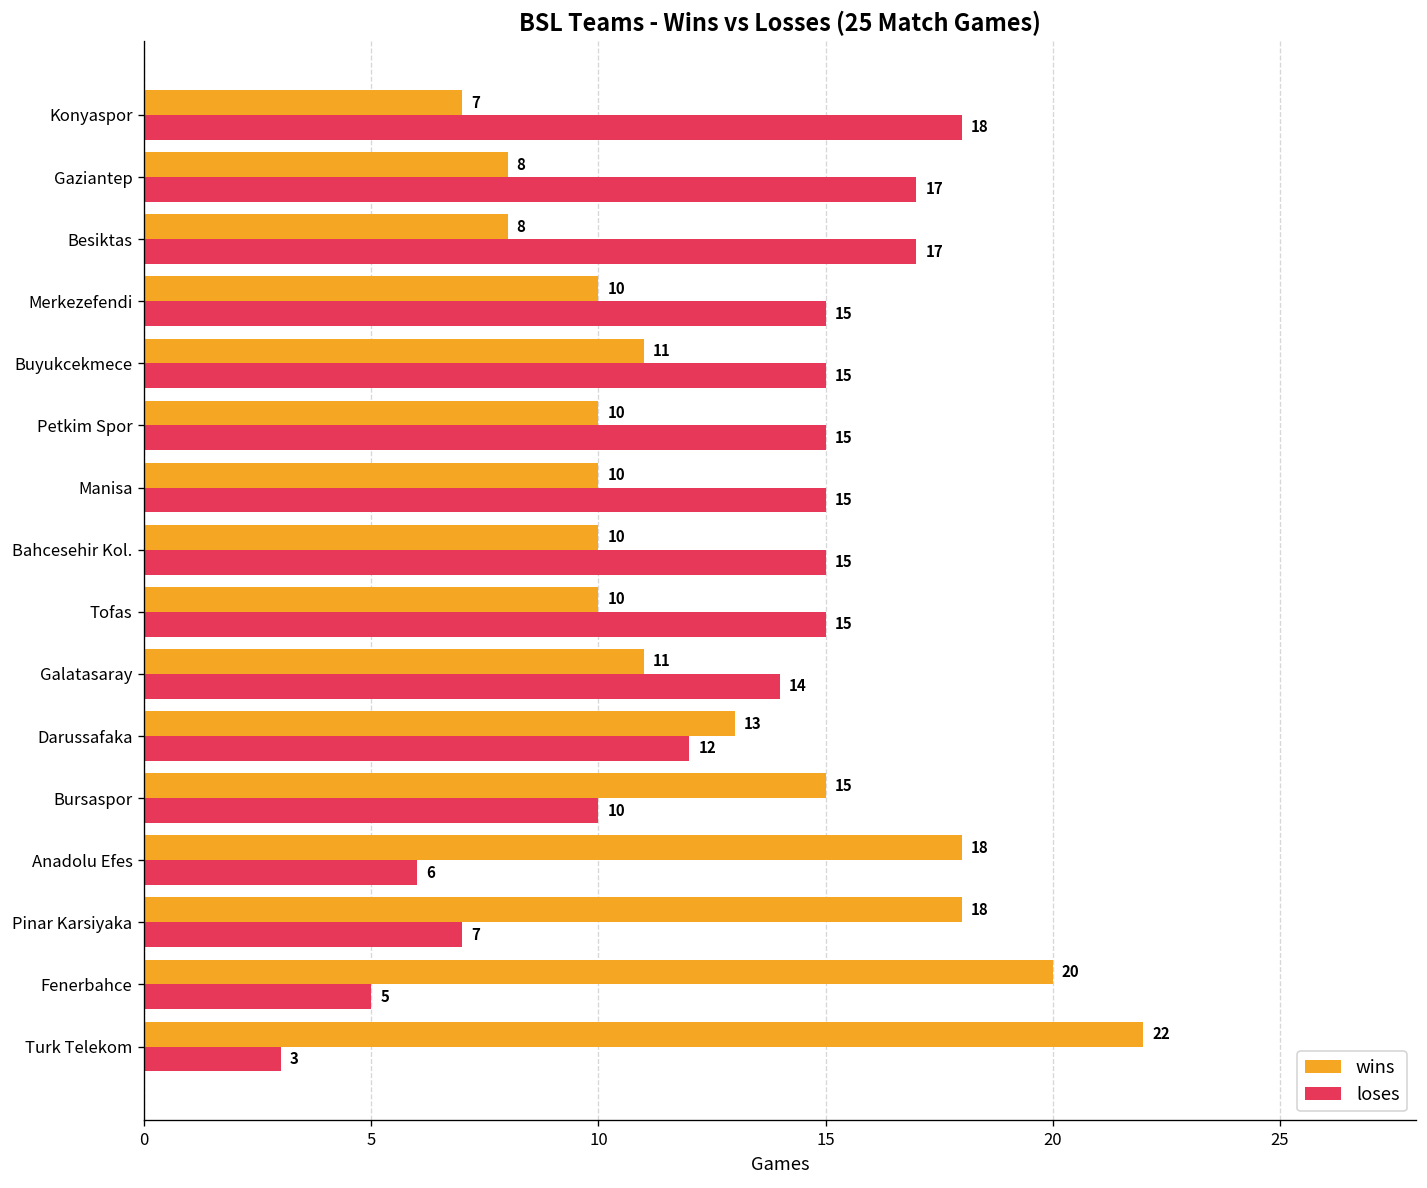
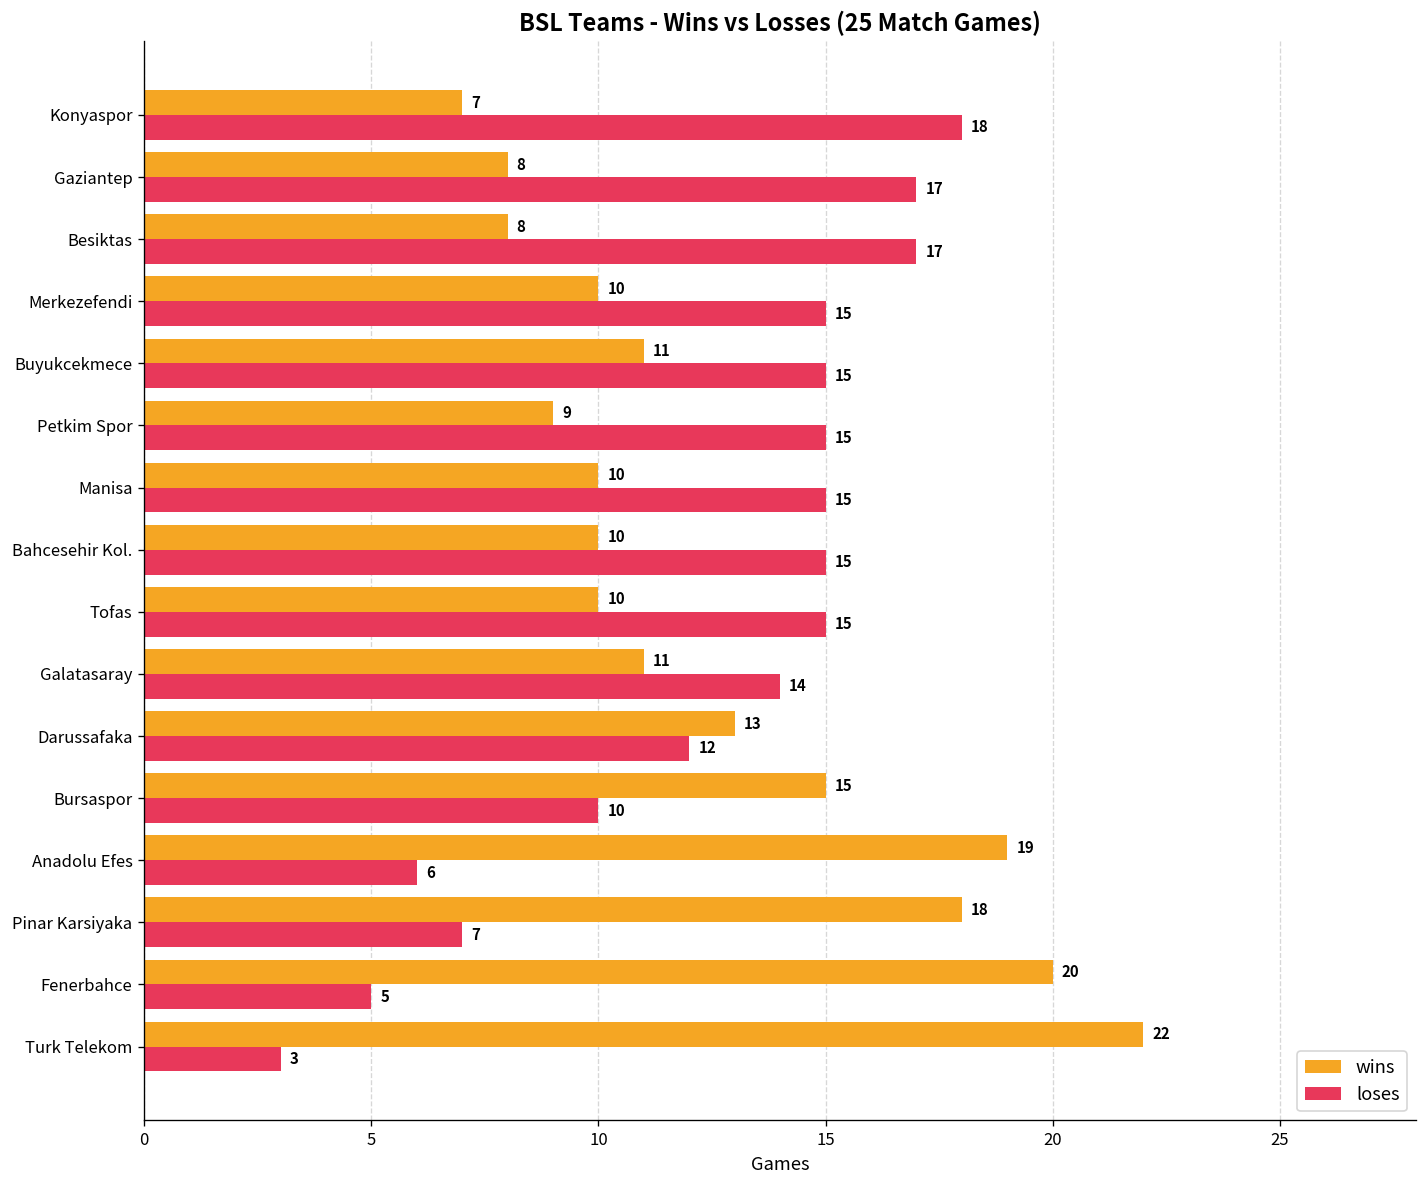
wins, Petkim Spor: 10 -> 9
wins, Anadolu Efes: 18 -> 19
